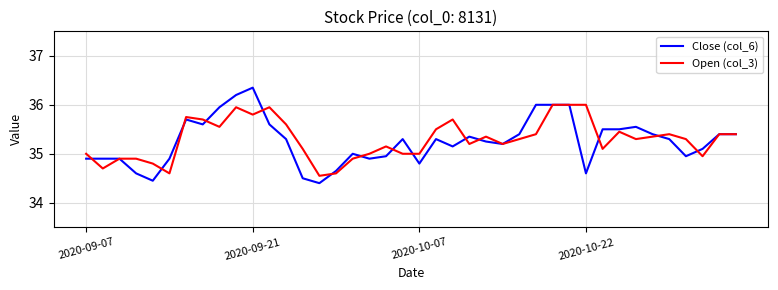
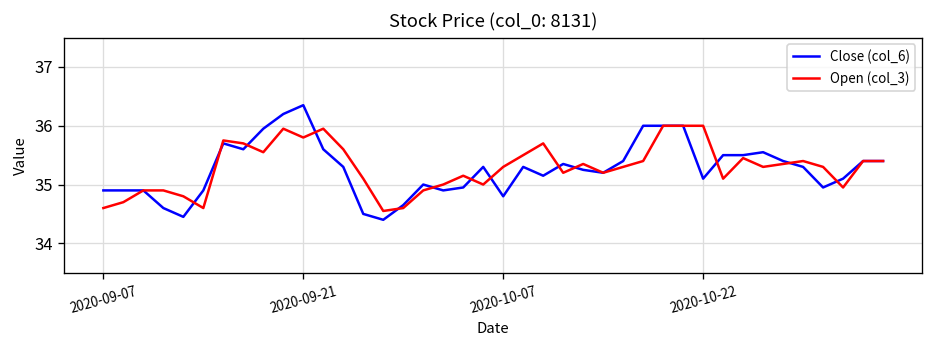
Open (col_3), 2020-09-07: 35.0 -> 34.6
Open (col_3), 2020-10-07: 35.0 -> 35.3
Close (col_6), 2020-10-22: 34.6 -> 35.1
